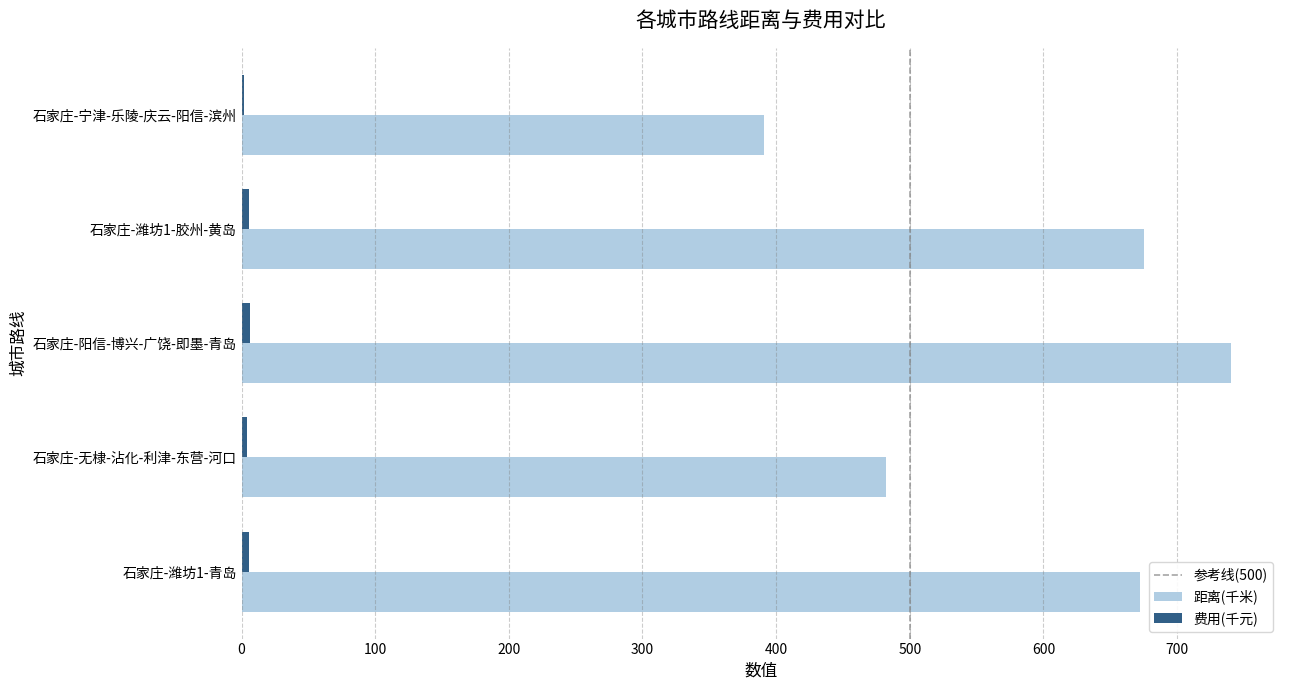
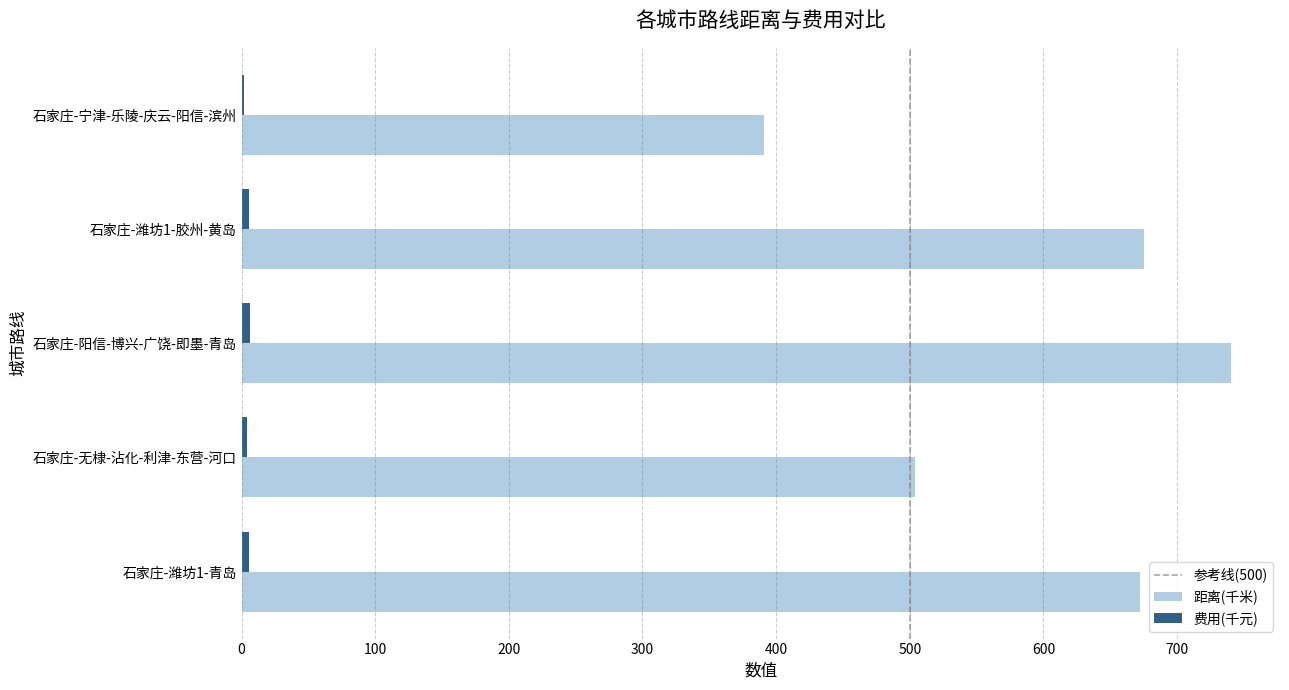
距离(千米), 石家庄-无棣-沾化-利津-东营-河口: 482 -> 504
